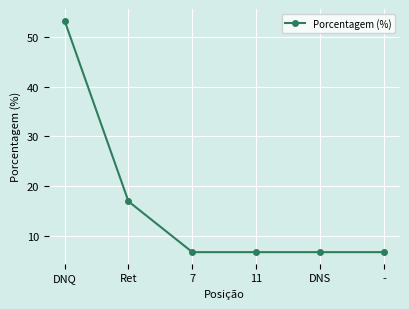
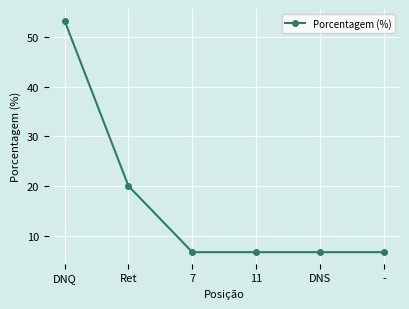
Ret: 17 -> 20
